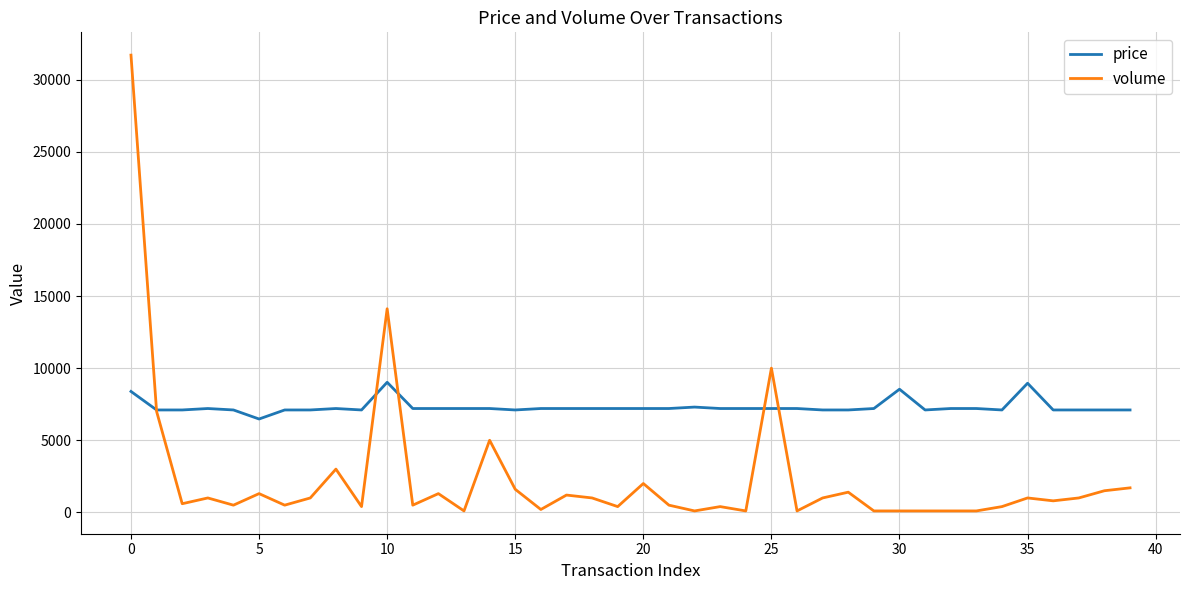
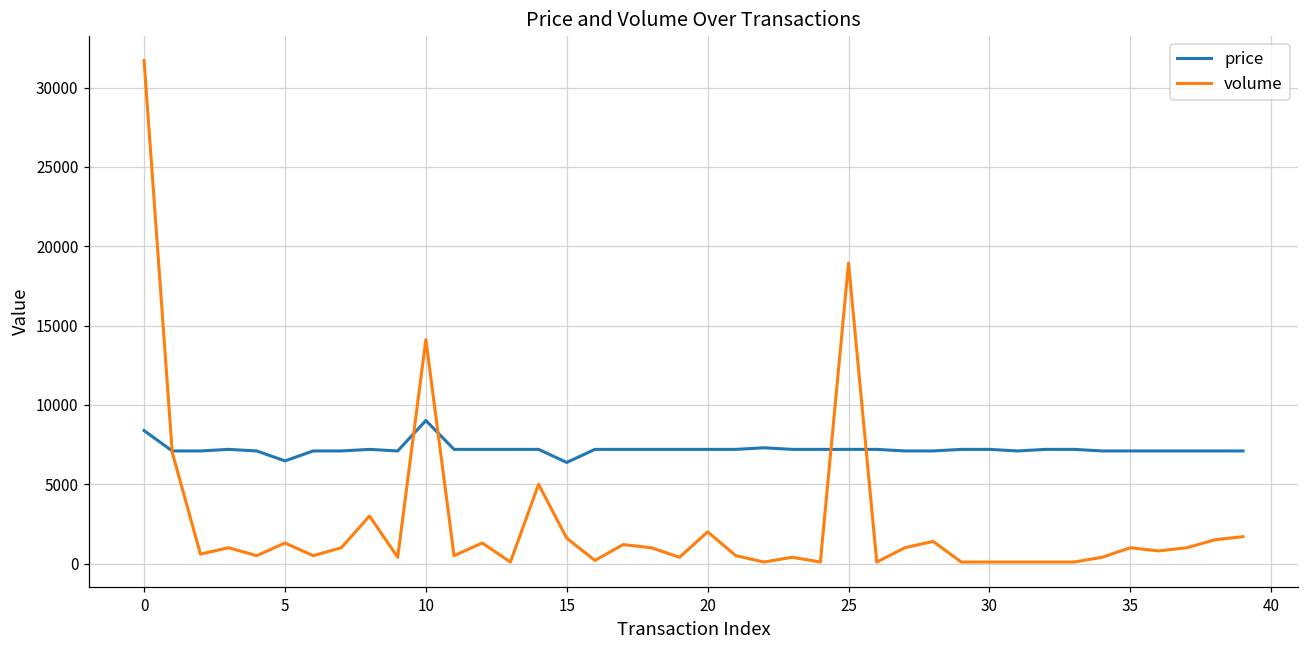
price, 15: 7100 -> 6400
volume, 25: 10000 -> 18900
price, 30: 8500 -> 7200
price, 35: 9000 -> 7100
